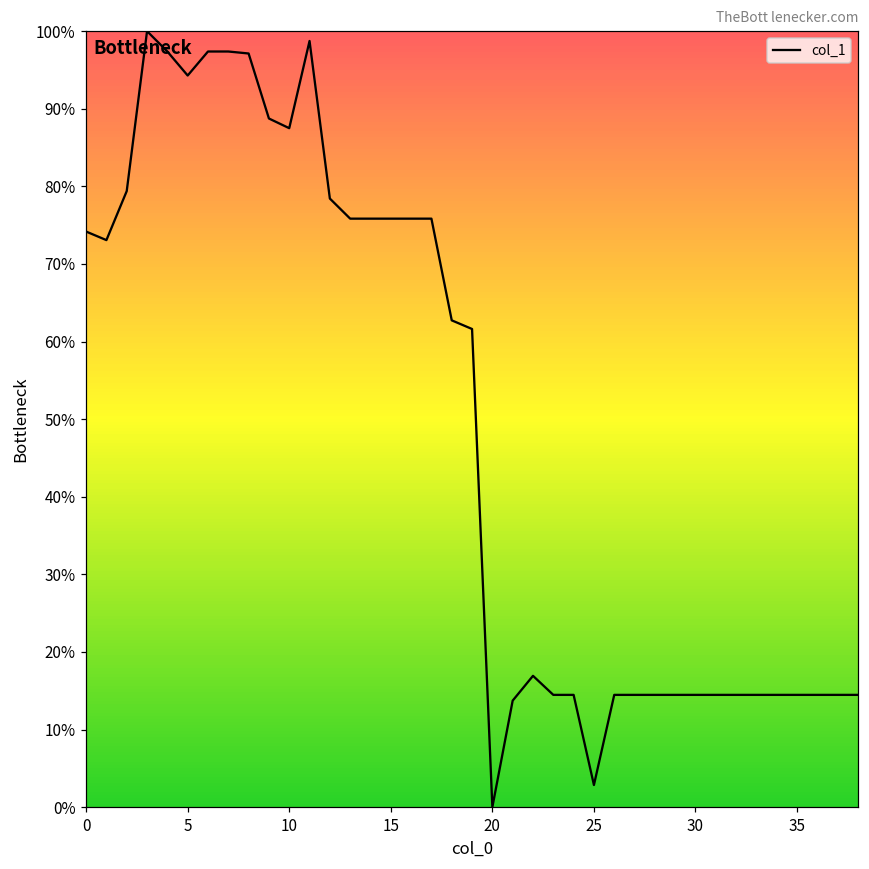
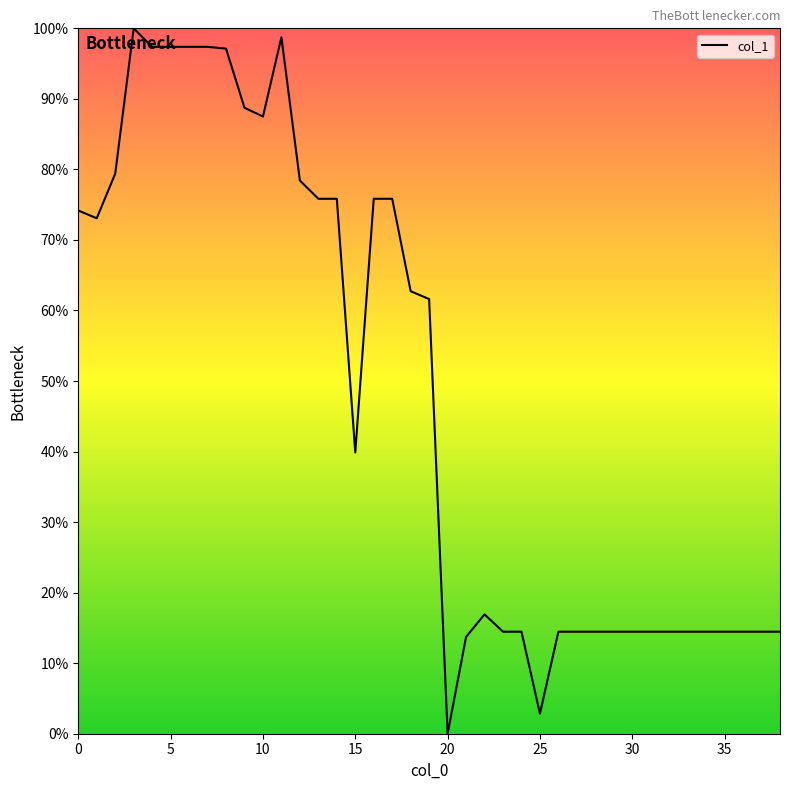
5: 94% -> 97%
15: 76% -> 40%
